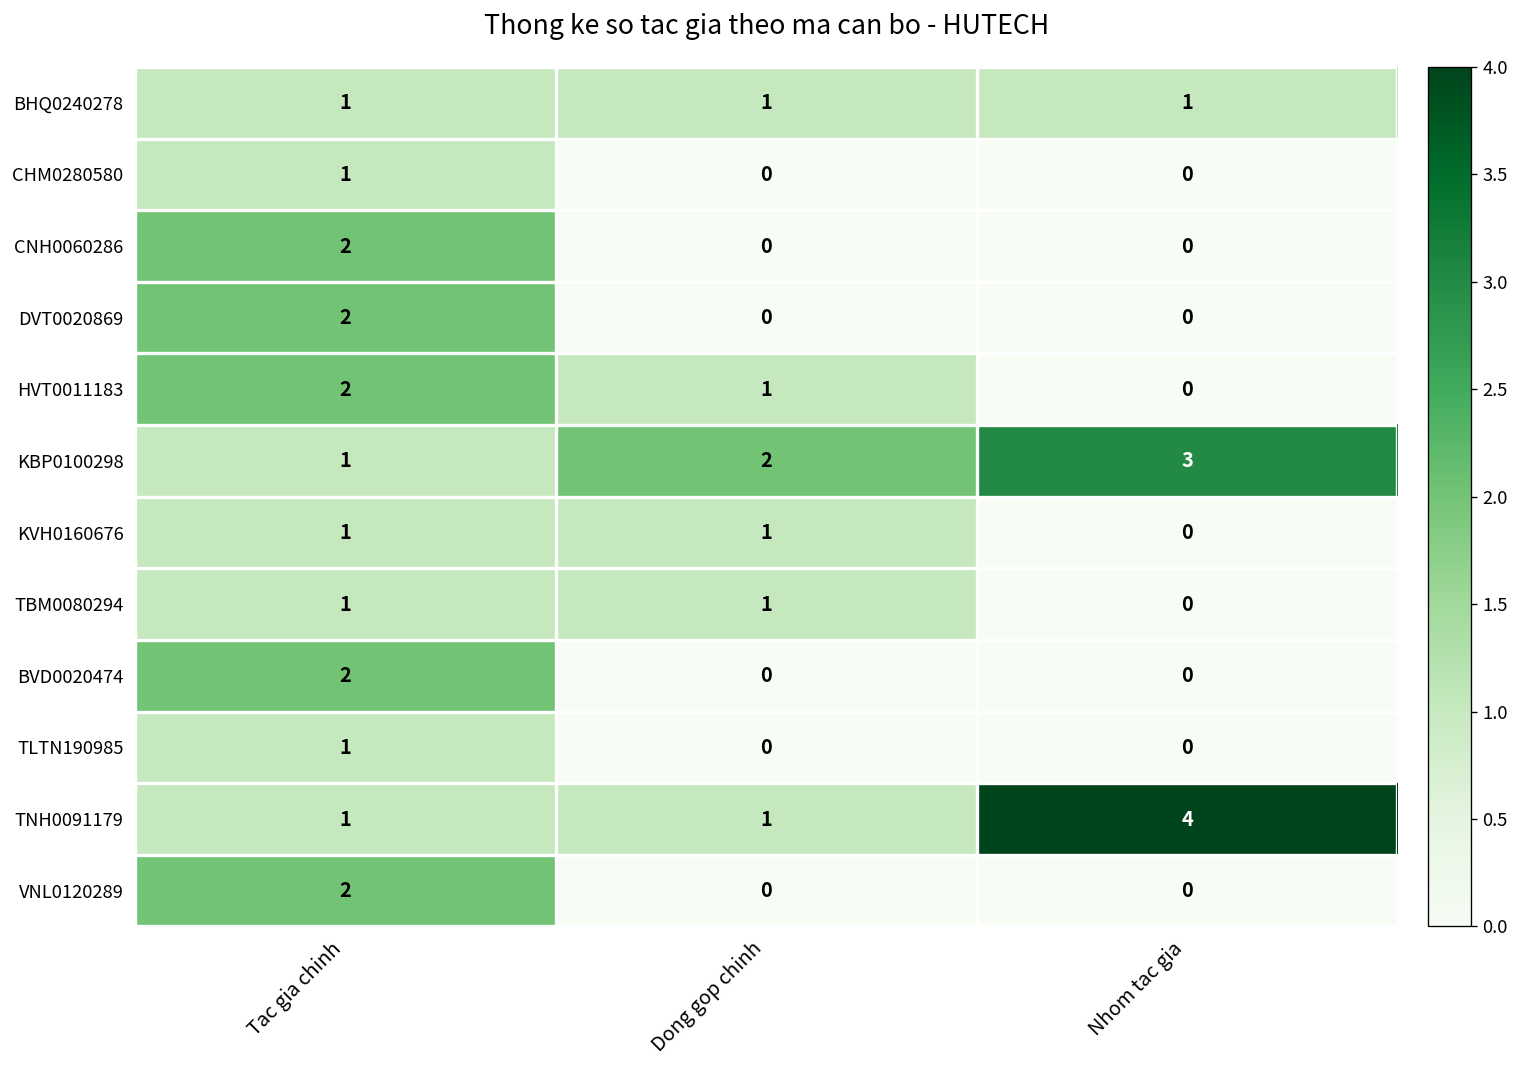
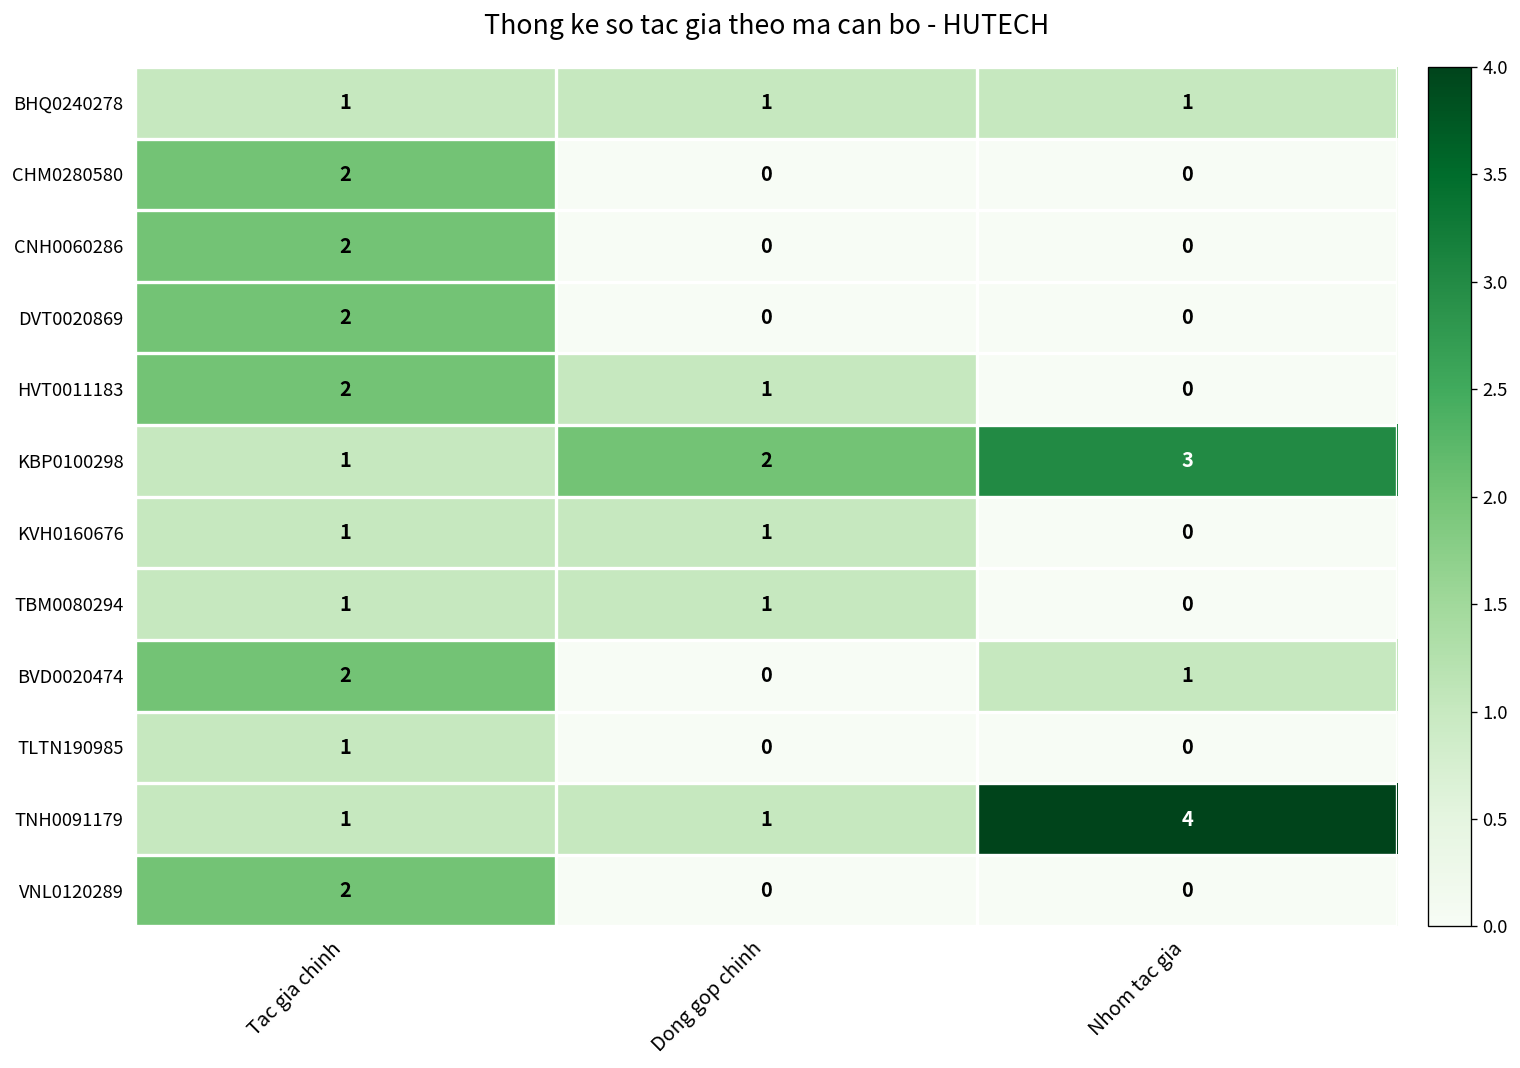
CHM0280580, Tac gia chinh: 1 -> 2
BVD0020474, Nhom tac gia: 0 -> 1
